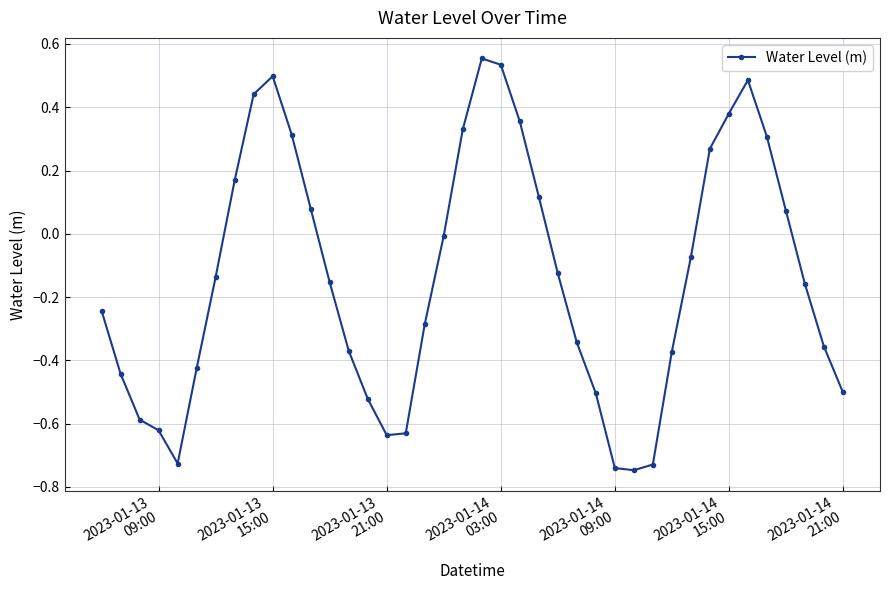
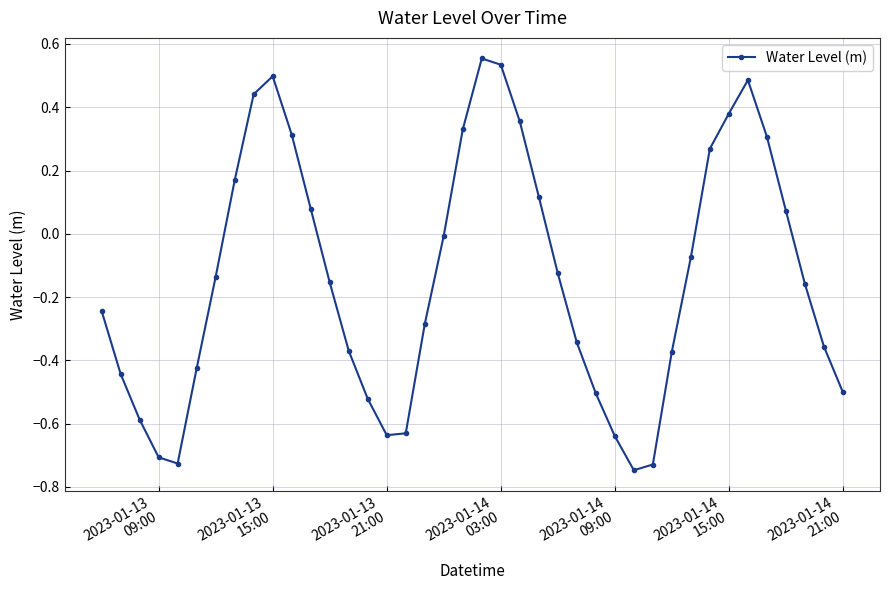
2023-01-13 09:00: -0.62 -> -0.71
2023-01-14 09:00: -0.74 -> -0.64
